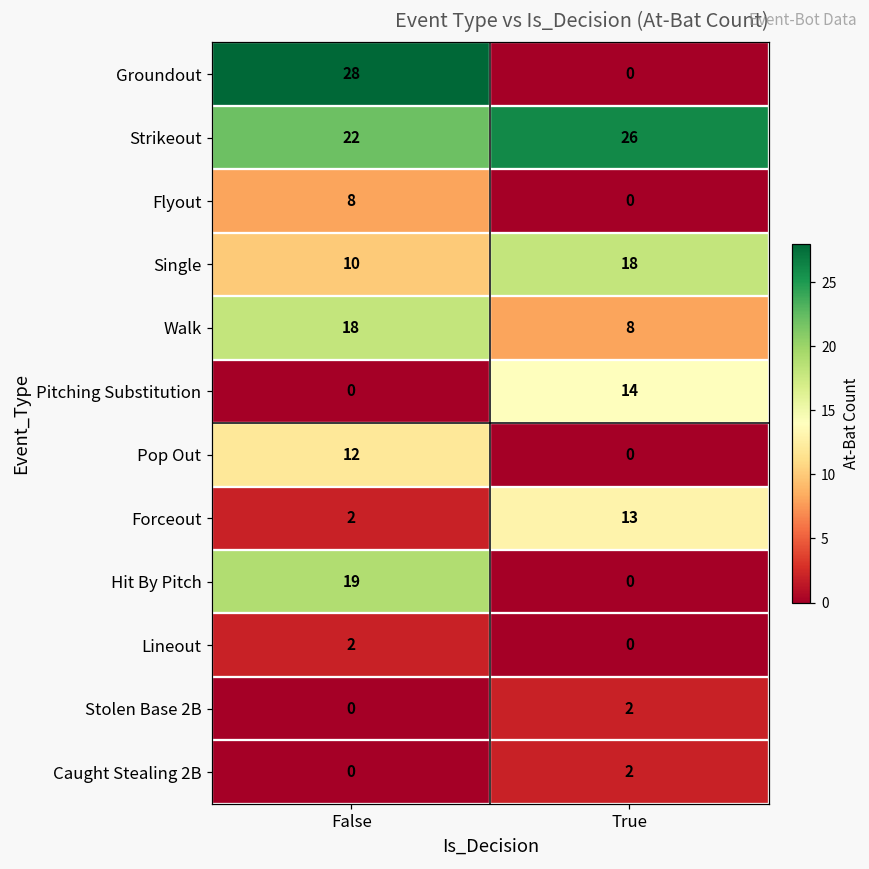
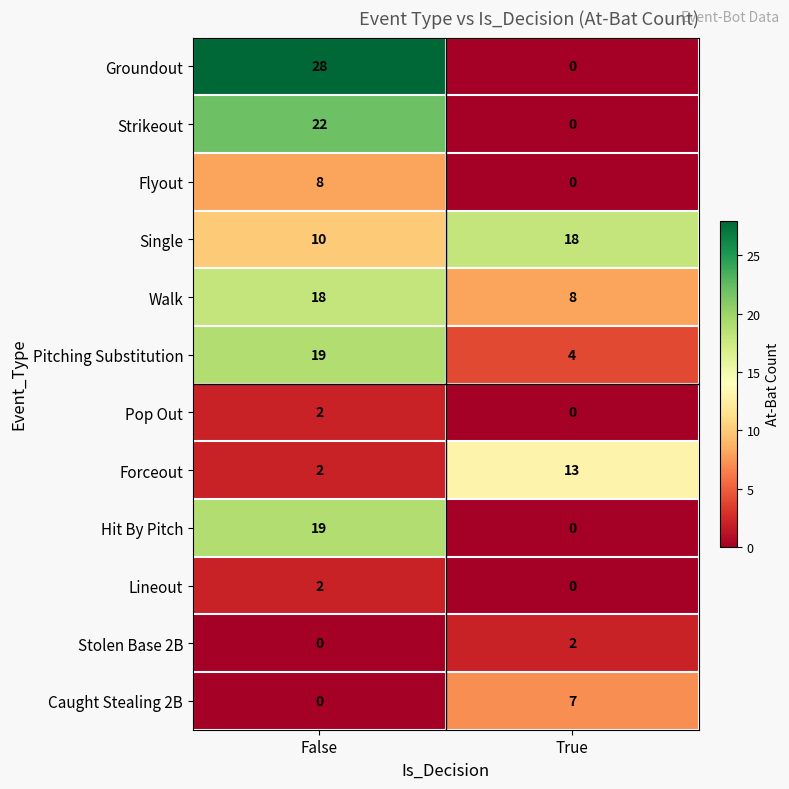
Strikeout, True: 26 -> 0
Pitching Substitution, False: 0 -> 19
Pitching Substitution, True: 14 -> 4
Pop Out, False: 12 -> 2
Caught Stealing 2B, True: 2 -> 7
